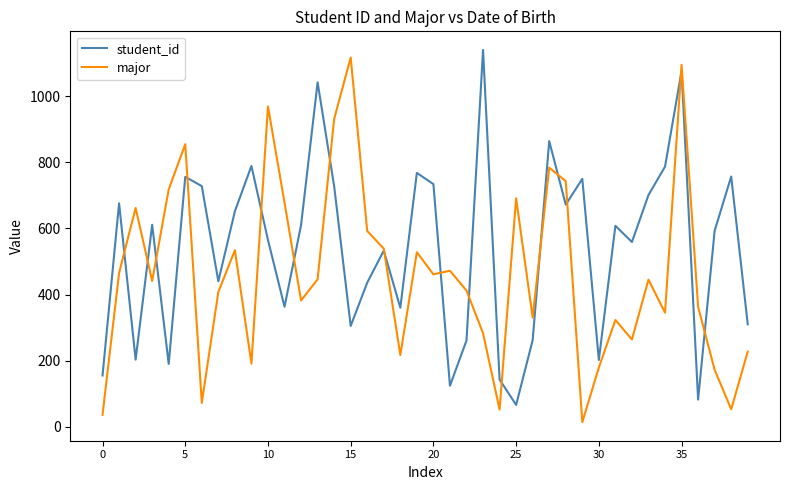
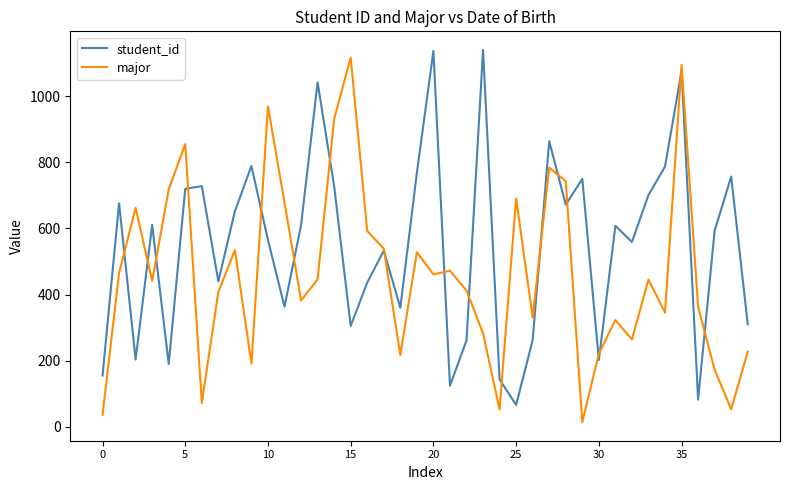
student_id, 5: 760 -> 720
student_id, 20: 730 -> 1140
major, 30: 180 -> 220
